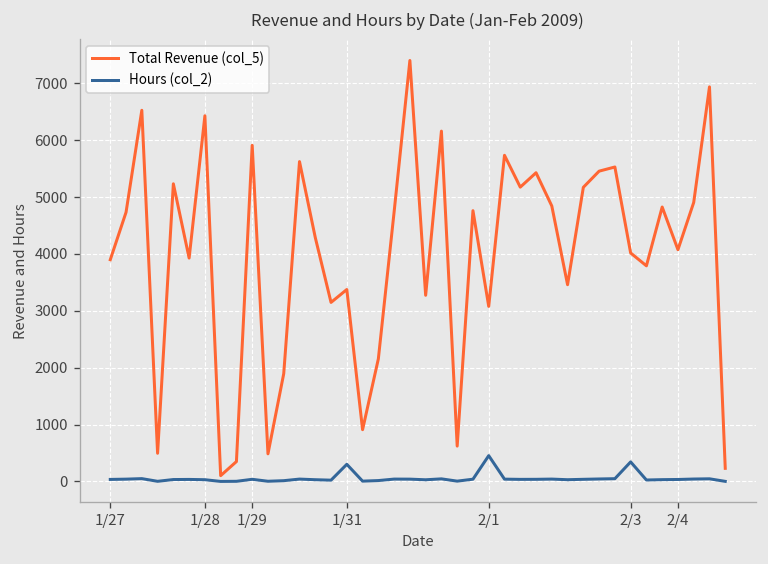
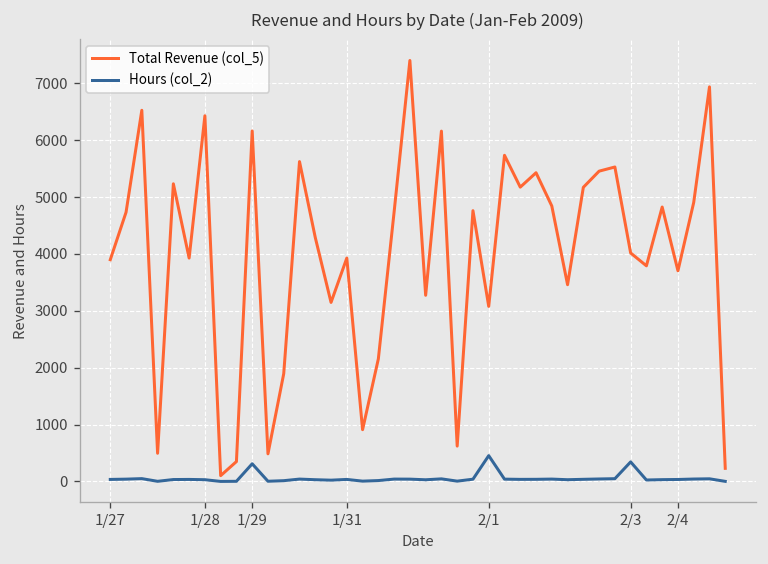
Total Revenue (col_5), 1/29: 5900 -> 6200
Hours (col_2), 1/29: 0 -> 300
Total Revenue (col_5), 1/31: 3400 -> 3900
Hours (col_2), 1/31: 300 -> 0
Total Revenue (col_5), 2/4: 4100 -> 3700
